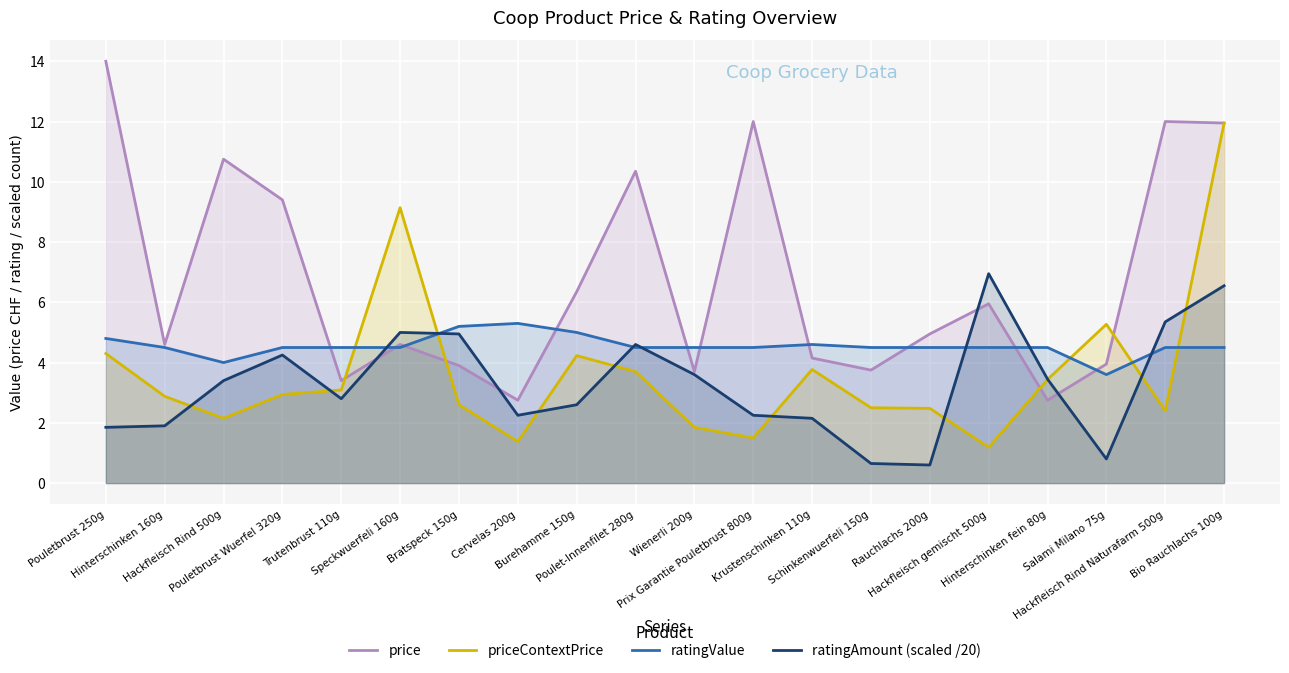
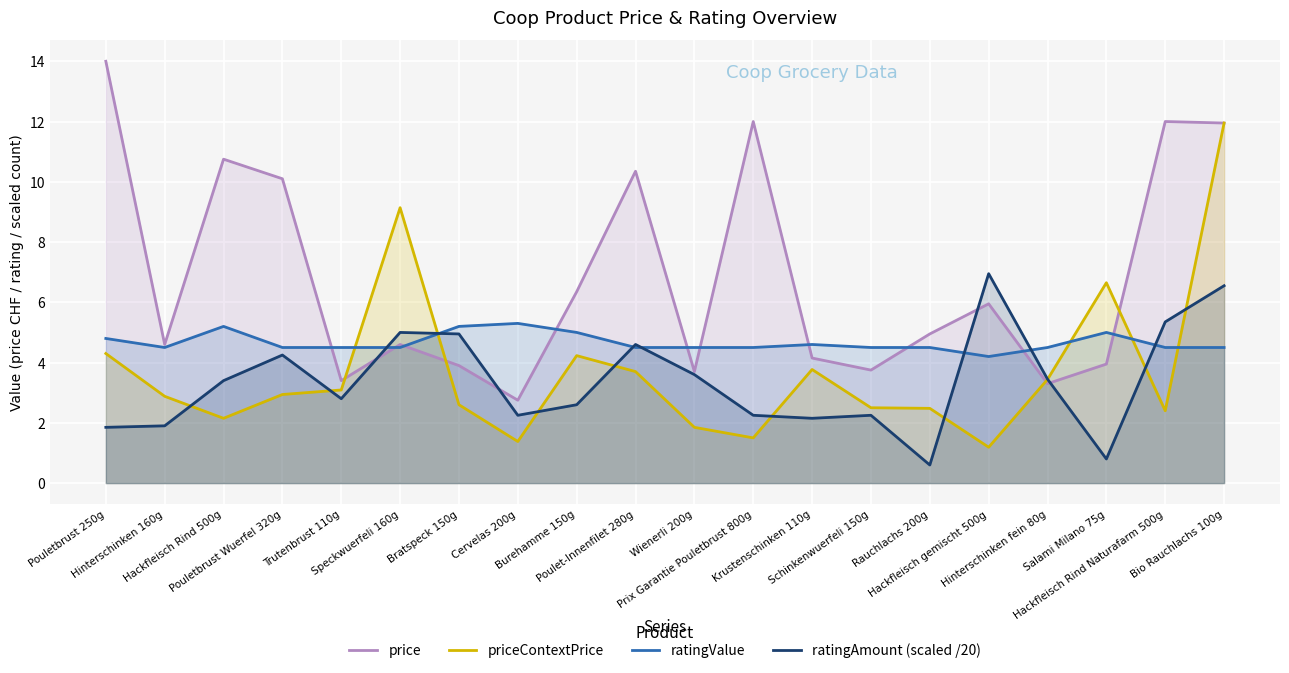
ratingValue, Hackfleisch Rind 500g: 4.0 -> 5.2
price, Pouletbrust Wuerfel 320g: 9.4 -> 10.1
ratingAmount (scaled /20), Schinkenwuerfeli 150g: 0.7 -> 2.3
ratingValue, Hackfleisch gemischt 500g: 4.5 -> 4.2
price, Hinterschinken fein 80g: 2.8 -> 3.3
priceContextPrice, Salami Milano 75g: 5.3 -> 6.7
ratingValue, Salami Milano 75g: 3.6 -> 5.0
